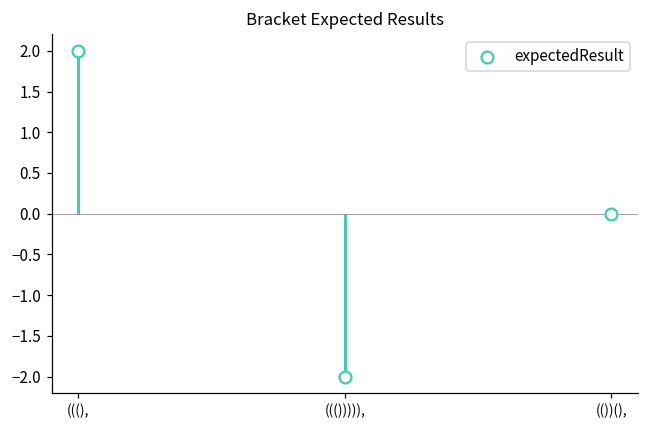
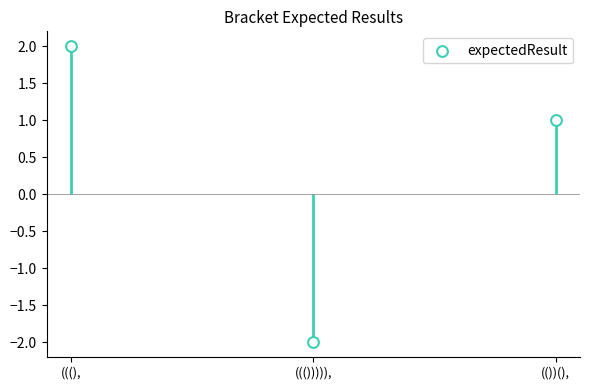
(())(),: 0 -> 1
